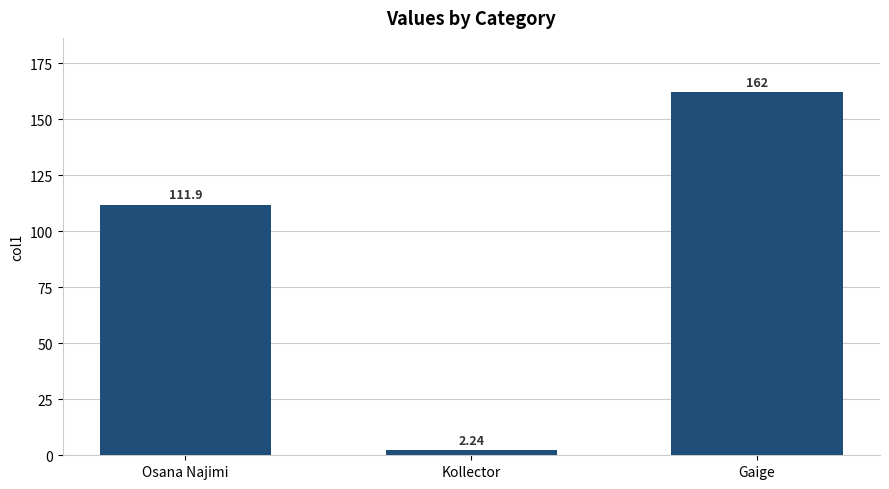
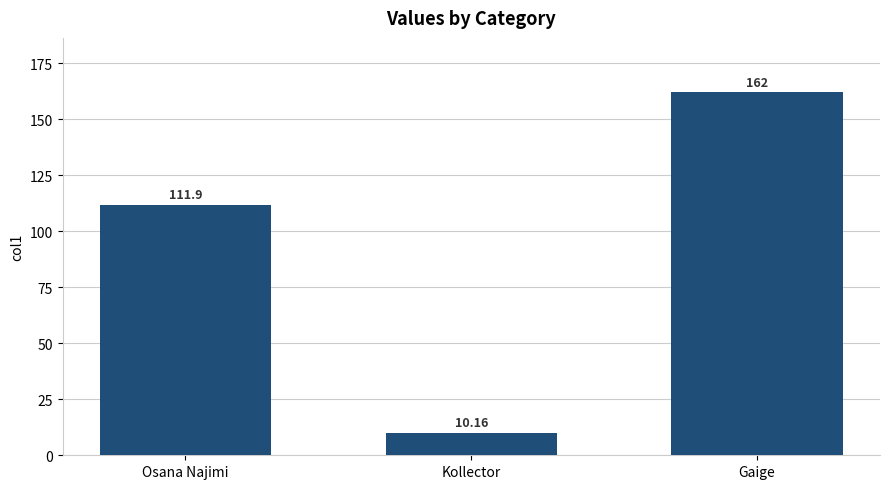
Kollector: 2.24 -> 10.16
